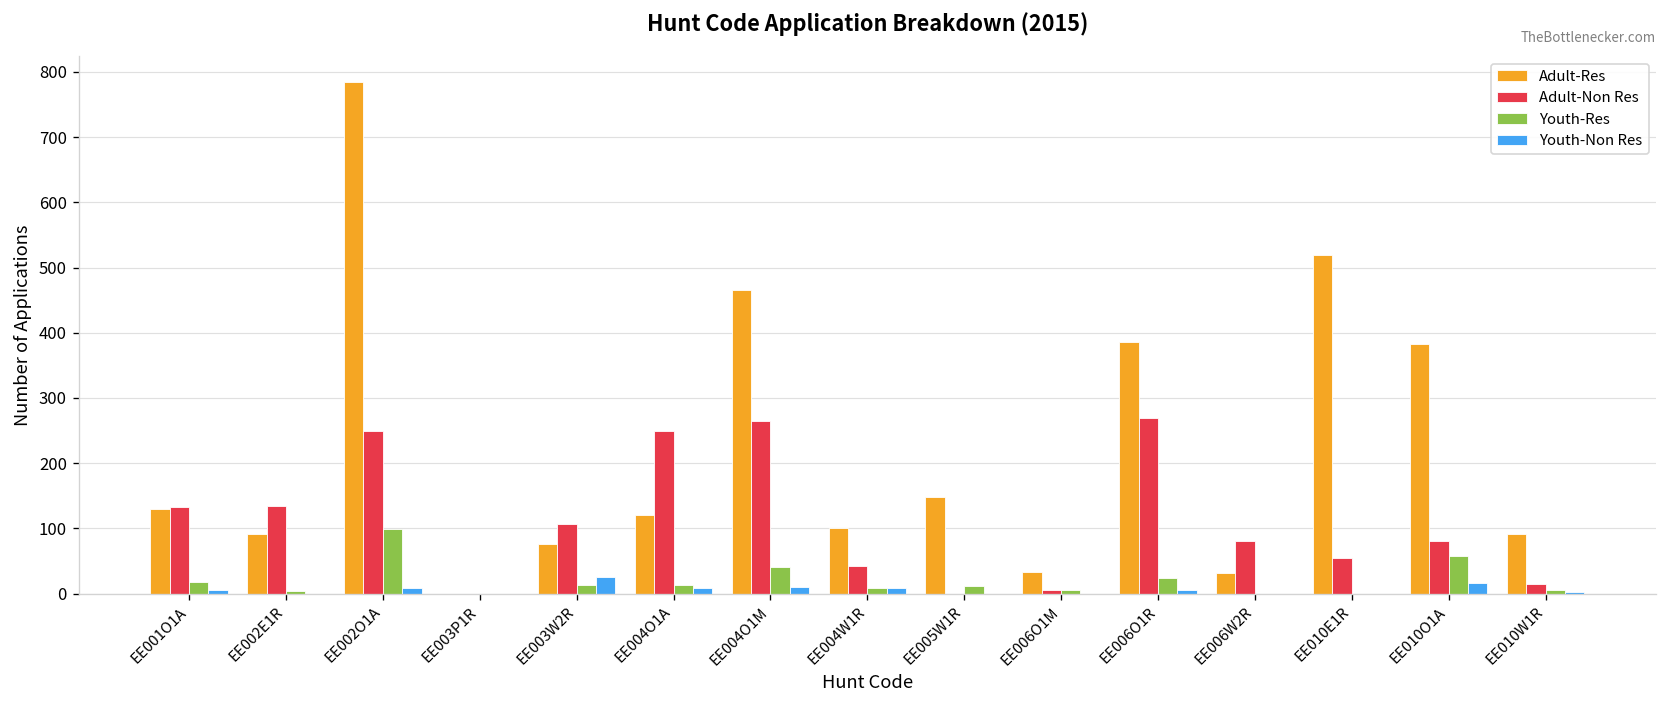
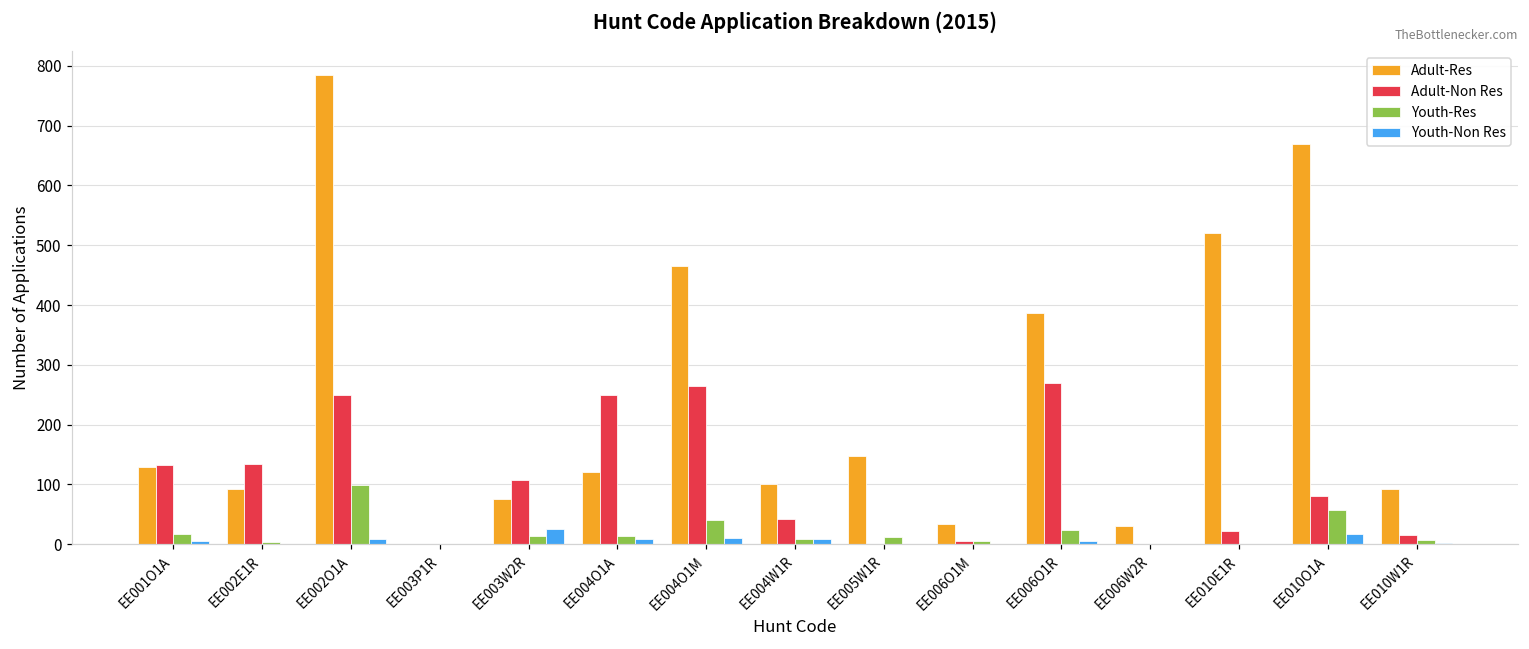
Adult-Non Res, EE006W2R: 80 -> 0
Adult-Non Res, EE010E1R: 60 -> 20
Adult-Res, EE010O1A: 380 -> 670
